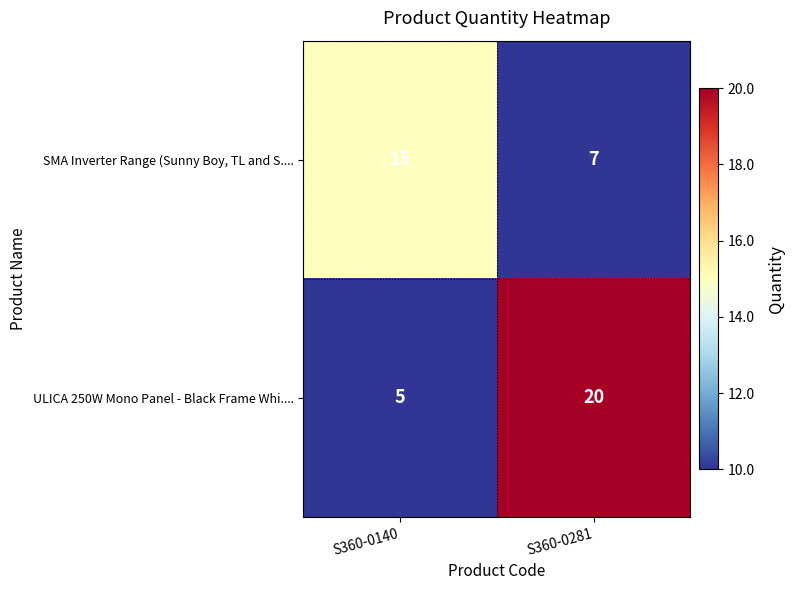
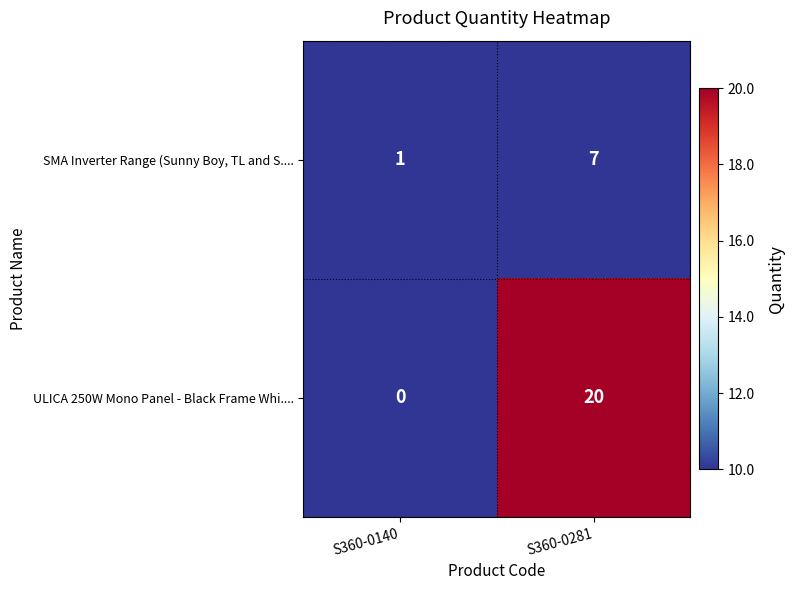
SMA Inverter Range (Sunny Boy, TL and S...., S360-0140: 15 -> 1
ULICA 250W Mono Panel - Black Frame Whi...., S360-0140: 5 -> 0
